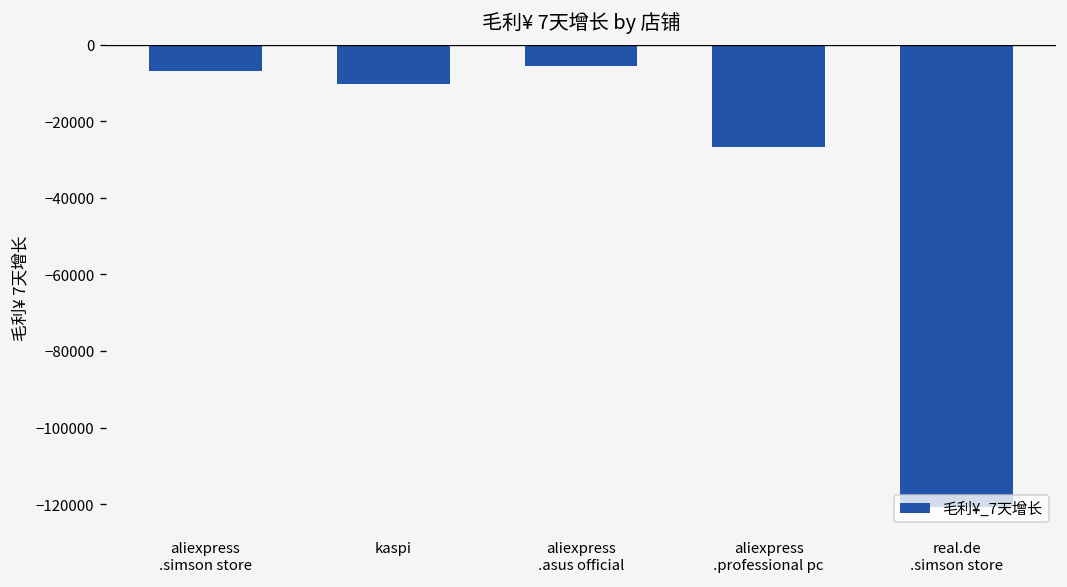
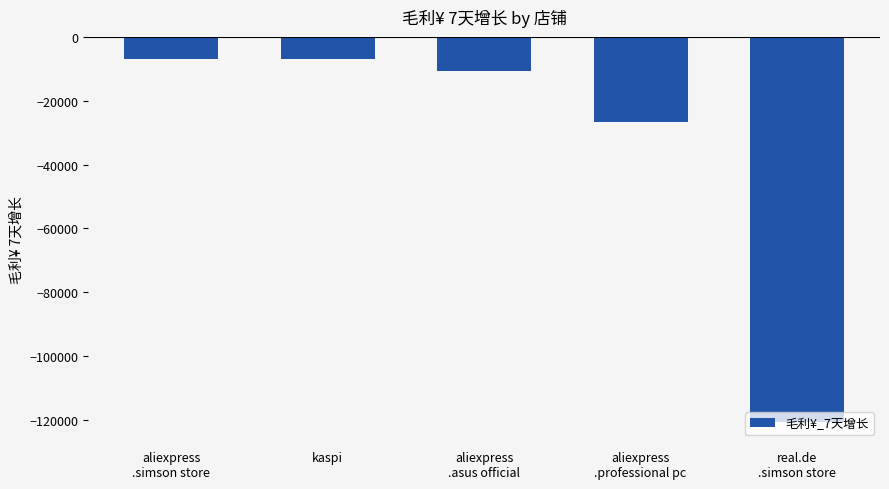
kaspi: -10000 -> -7000
aliexpress .asus official: -6000 -> -11000
